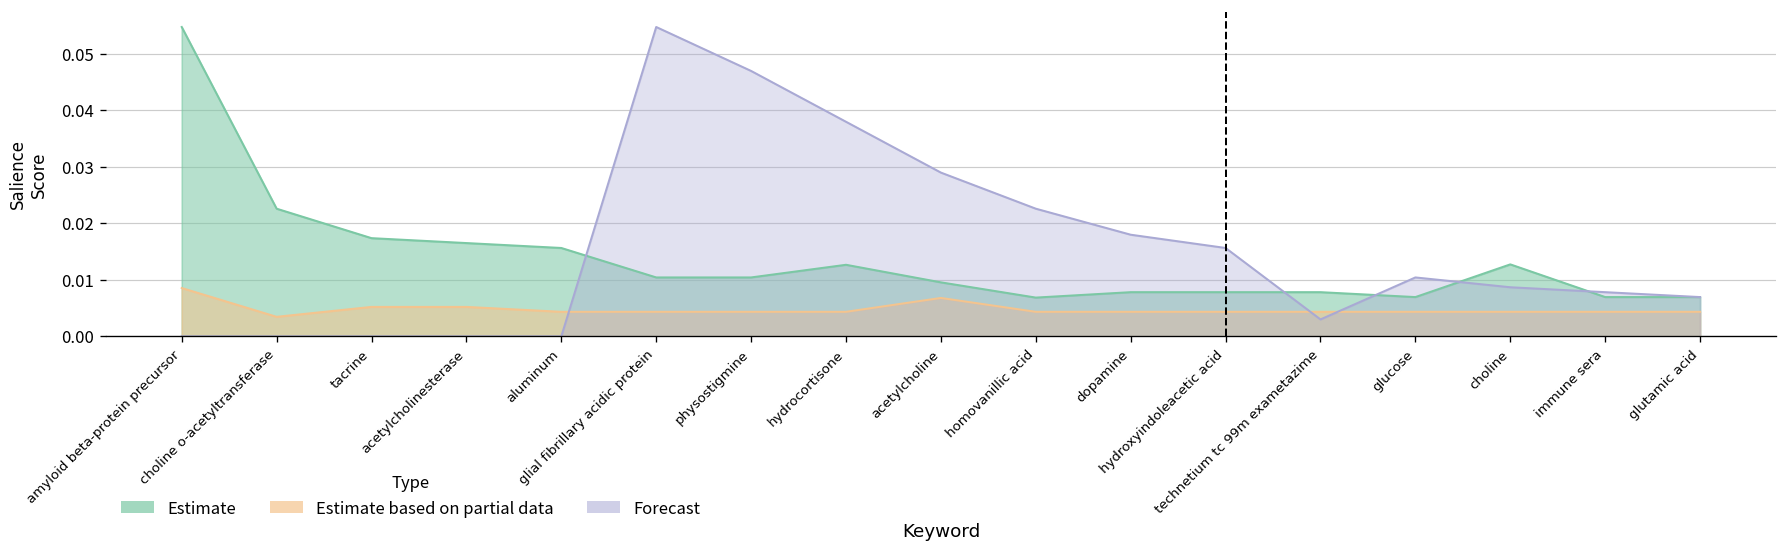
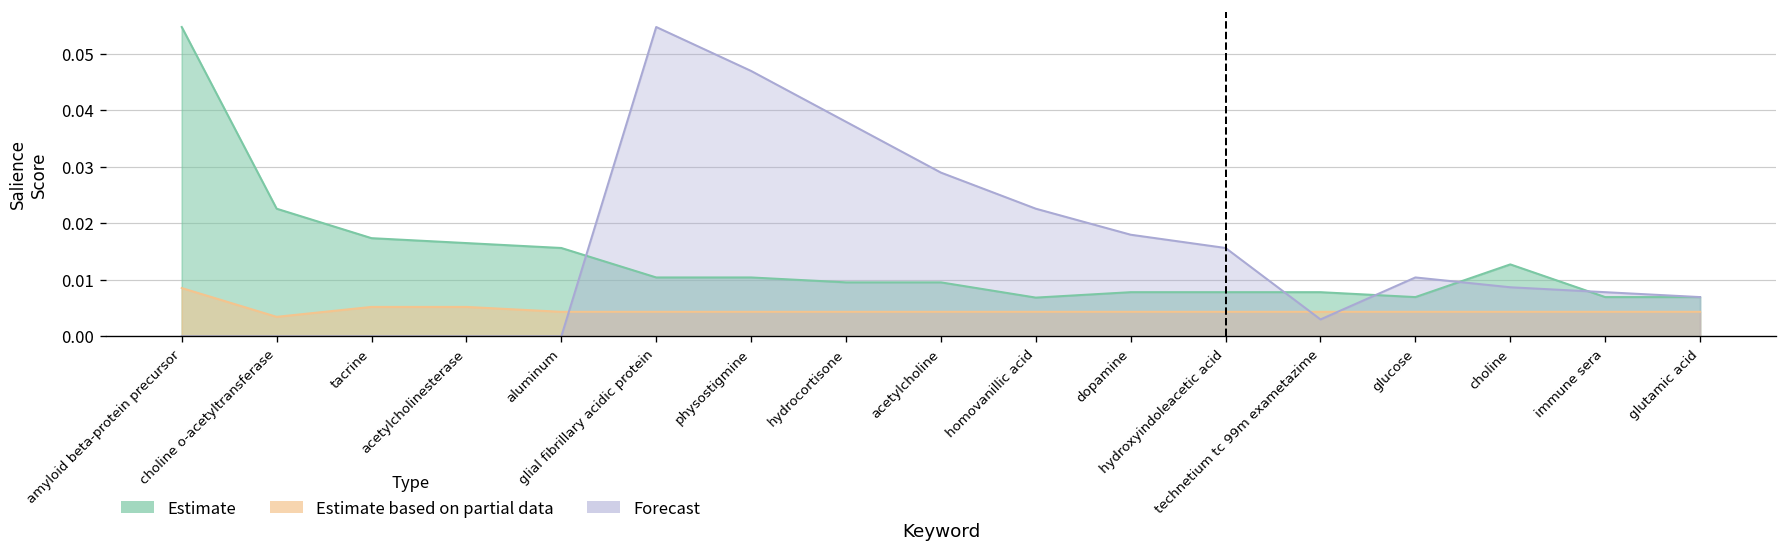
Estimate, hydrocortisone: 0.013 -> 0.010
Estimate based on partial data, acetylcholine: 0.007 -> 0.004
